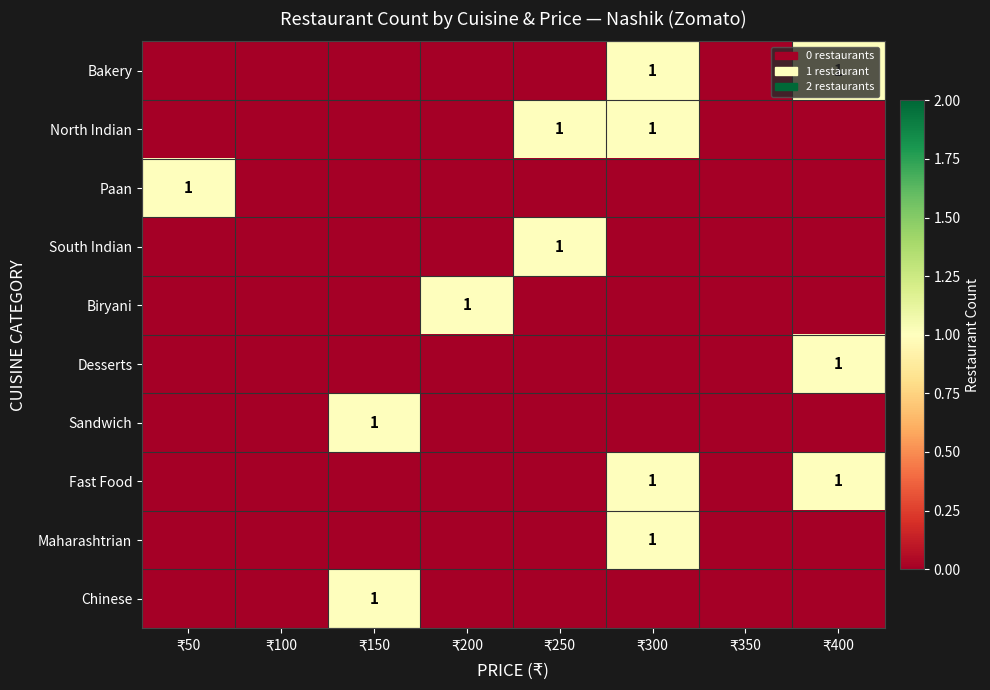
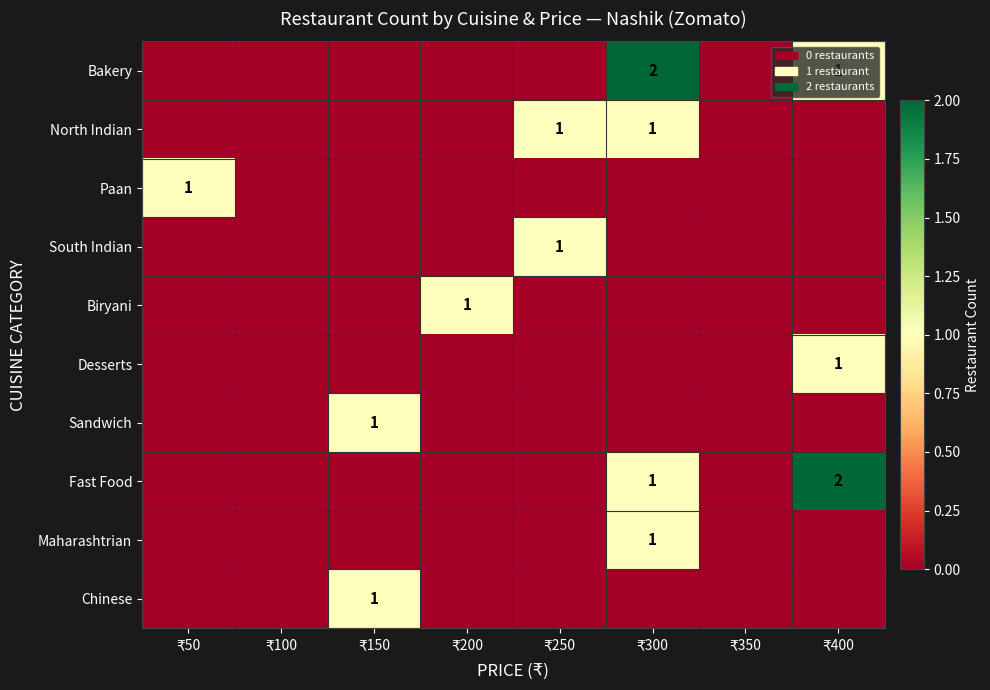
Bakery, ₹300: 1 -> 2
Fast Food, ₹400: 1 -> 2
